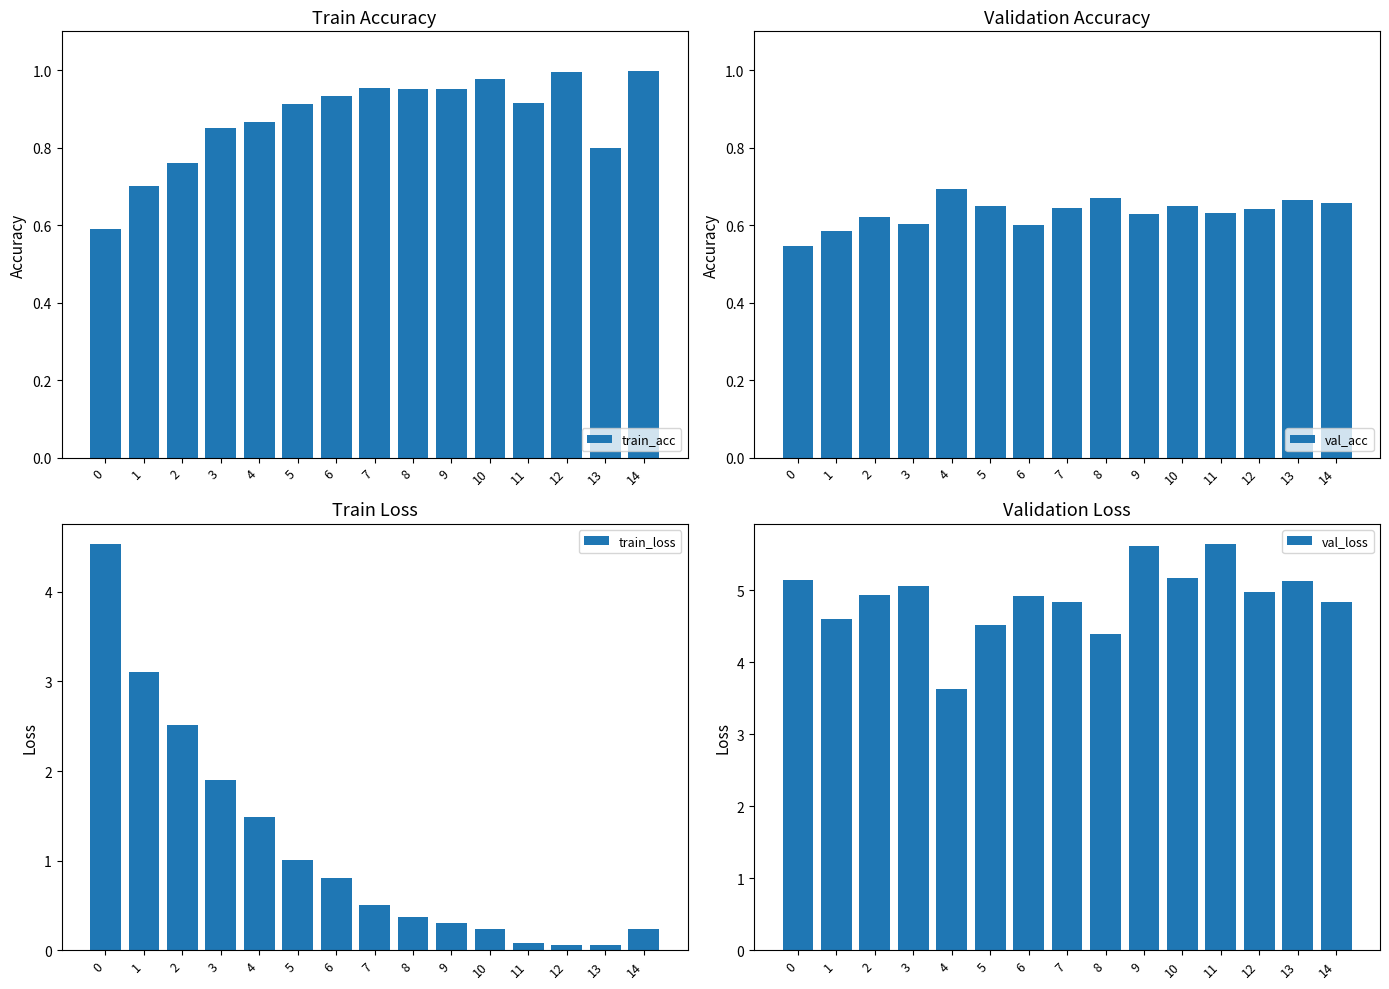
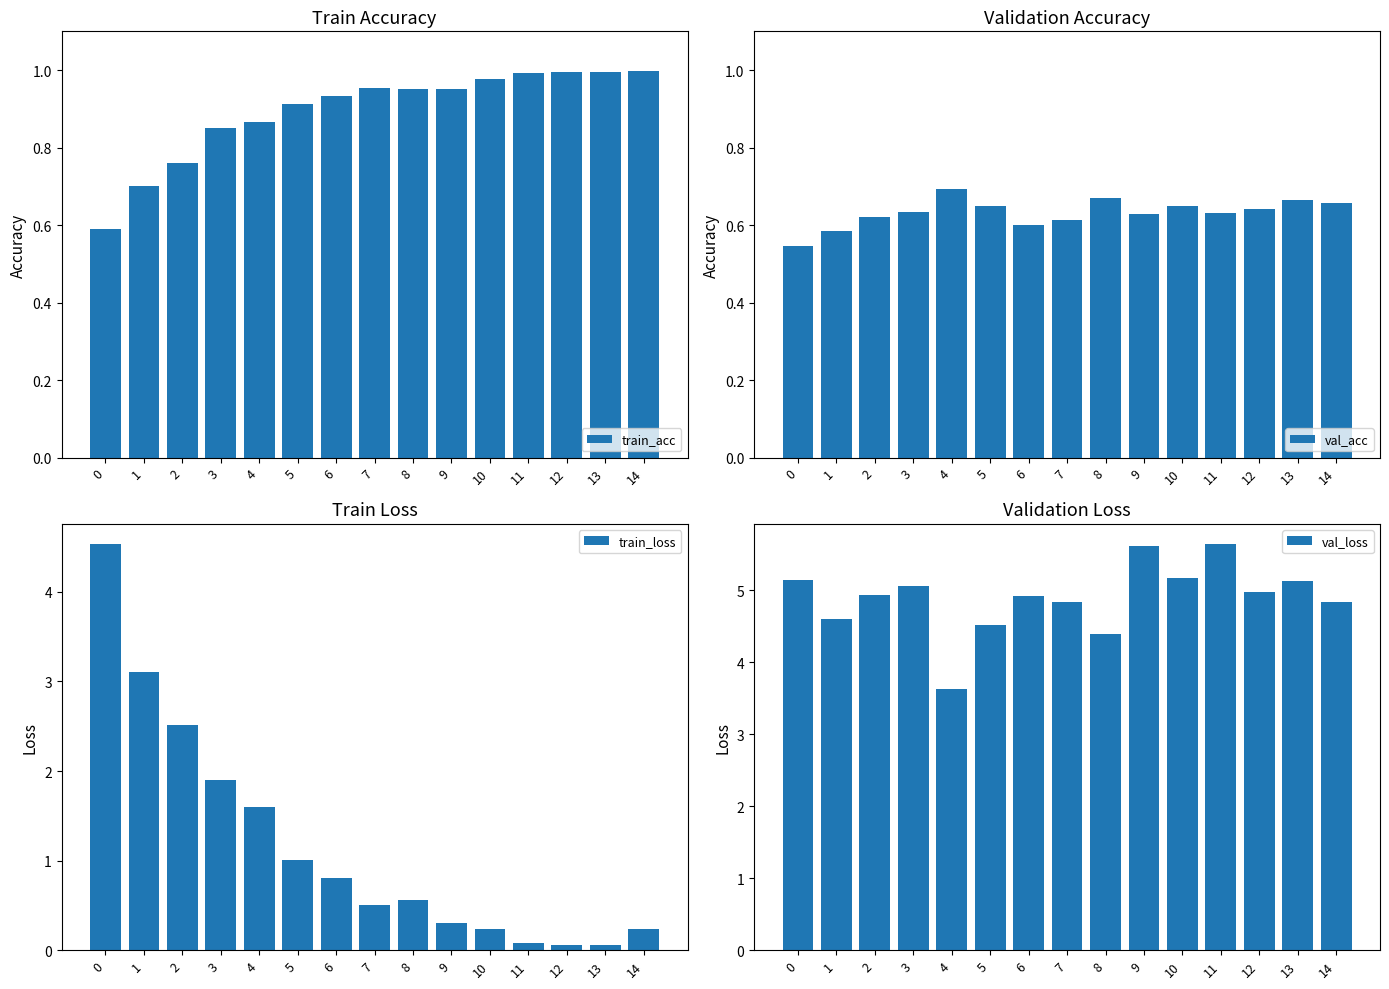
Train Accuracy, 11: 0.91 -> 0.99
Train Accuracy, 13: 0.80 -> 0.99
Validation Accuracy, 3: 0.60 -> 0.63
Validation Accuracy, 7: 0.64 -> 0.61
Train Loss, 4: 1.5 -> 1.6
Train Loss, 8: 0.4 -> 0.6
